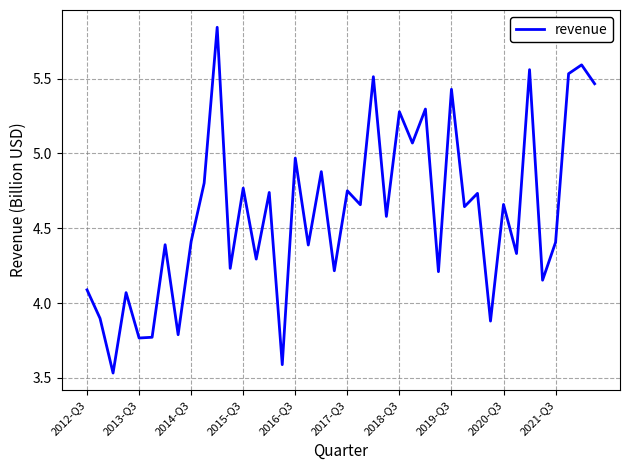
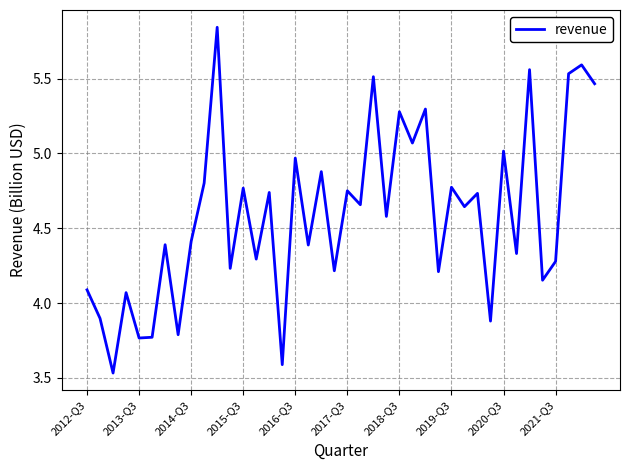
2019-Q3: 5.43 -> 4.77
2020-Q3: 4.66 -> 5.02
2021-Q3: 4.41 -> 4.28
